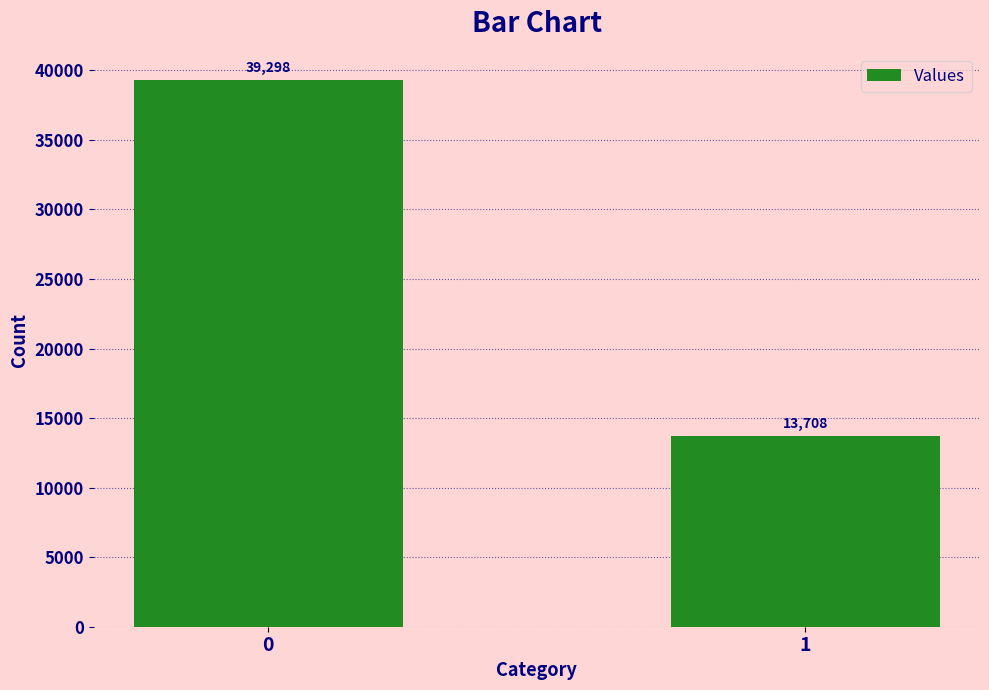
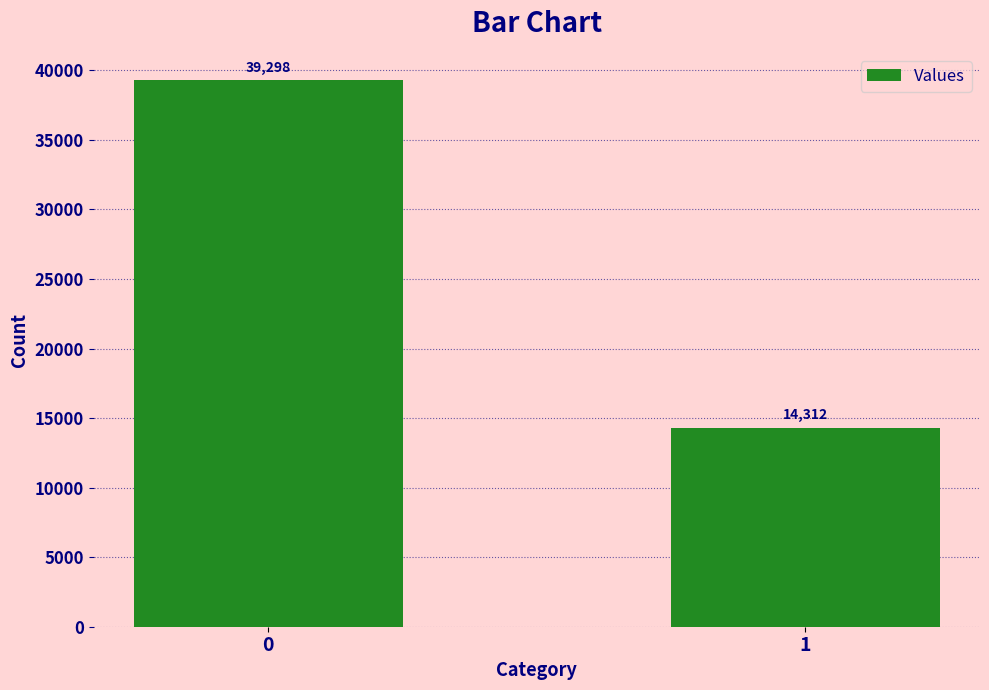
1: 13,708 -> 14,312
